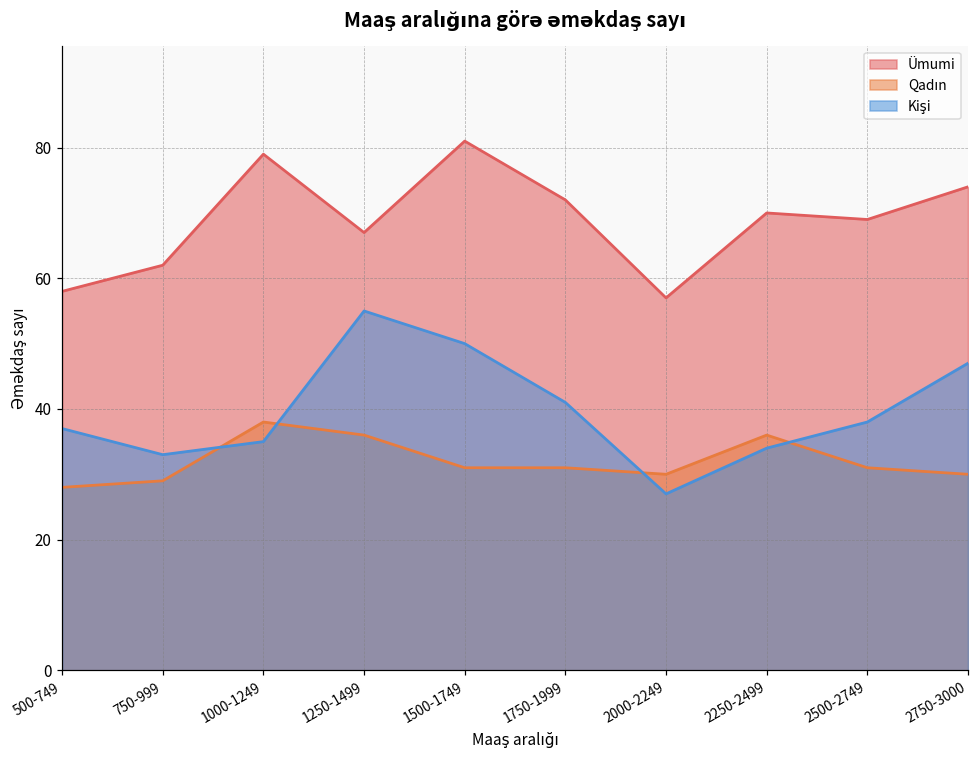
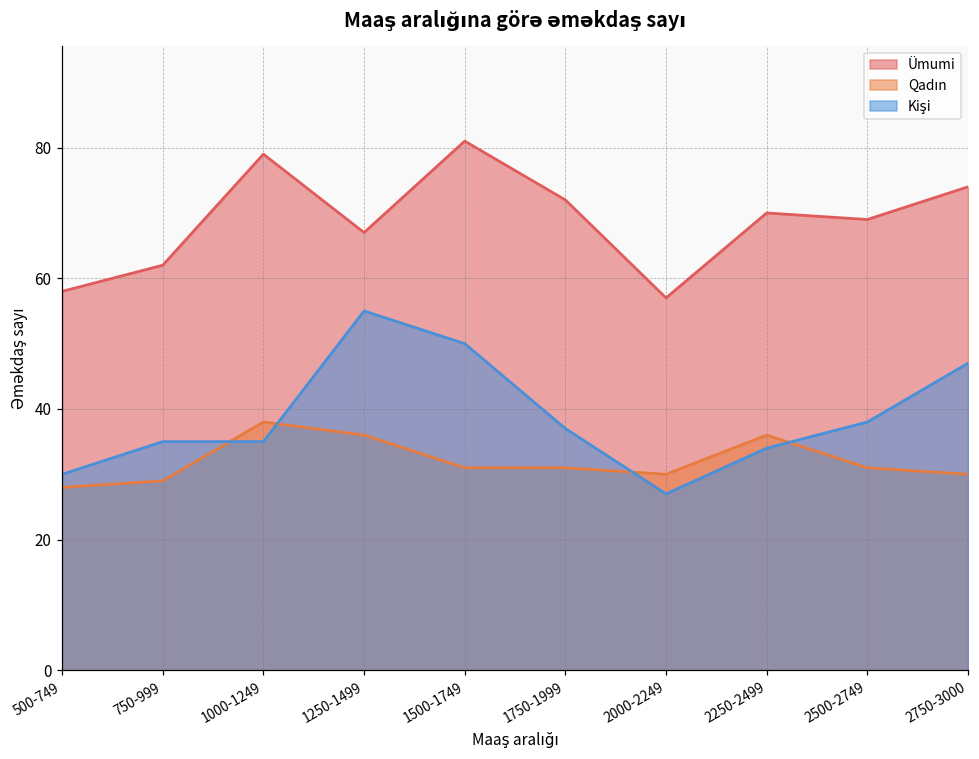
Kişi, 500-749: 37 -> 30
Kişi, 750-999: 33 -> 35
Kişi, 1750-1999: 41 -> 37
